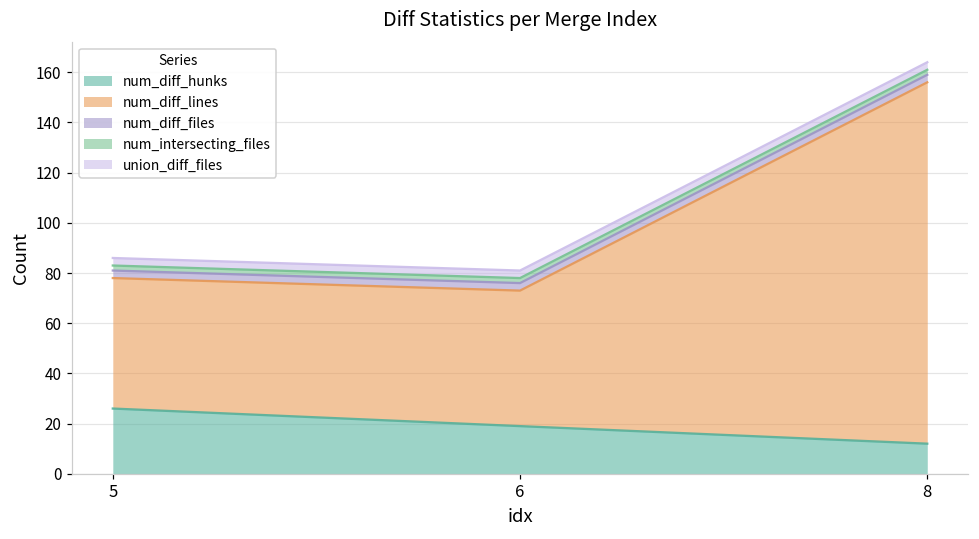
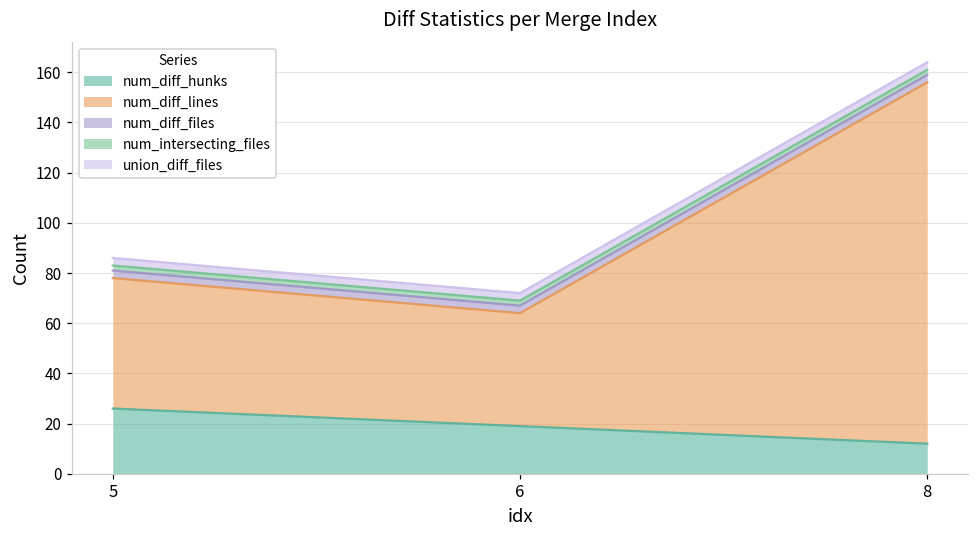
num_diff_lines, 6: 54 -> 45
